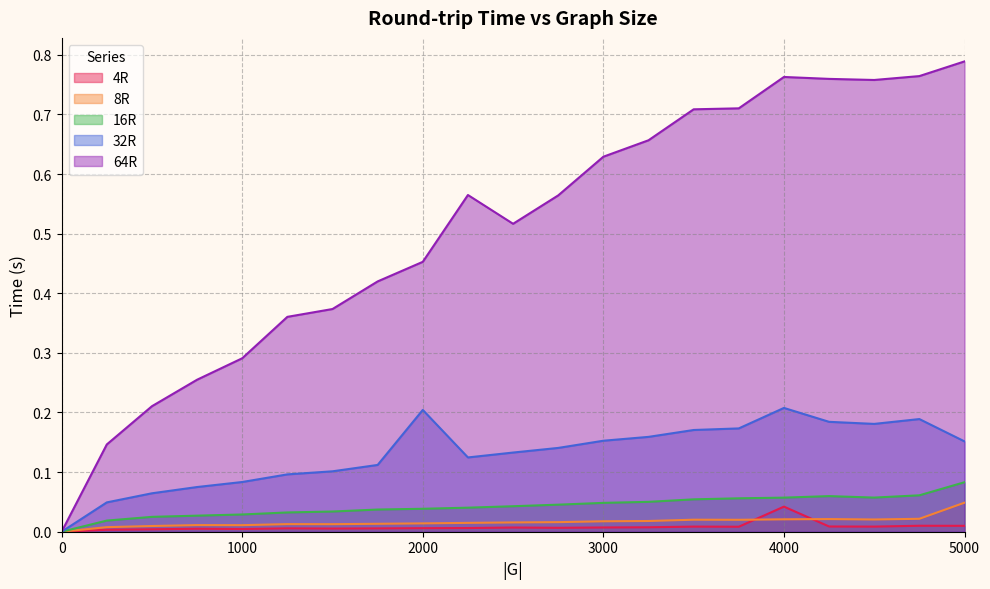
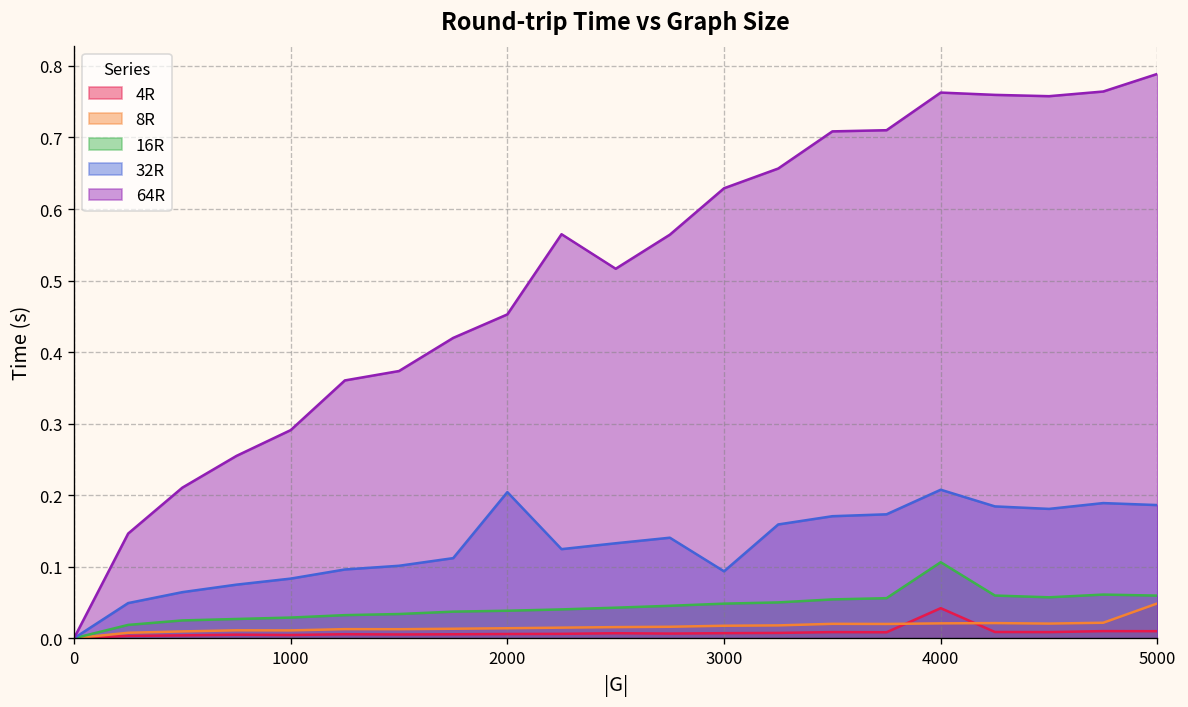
32R, 3000: 0.15 -> 0.09
16R, 4000: 0.06 -> 0.11
16R, 5000: 0.08 -> 0.06
32R, 5000: 0.15 -> 0.19
